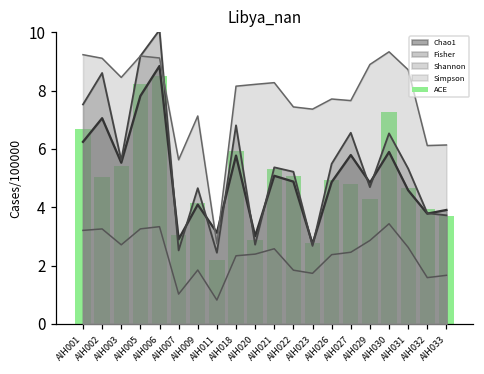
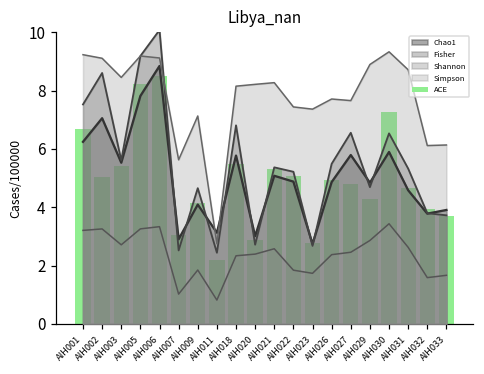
ACE, AIH018: 5.9 -> 5.5
